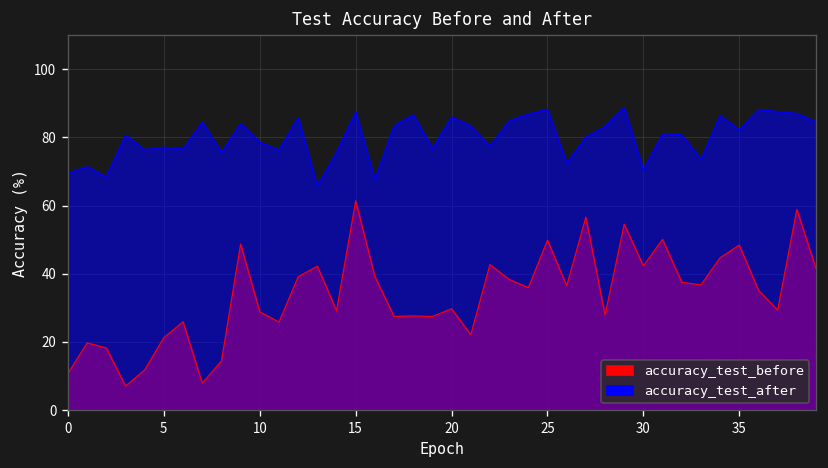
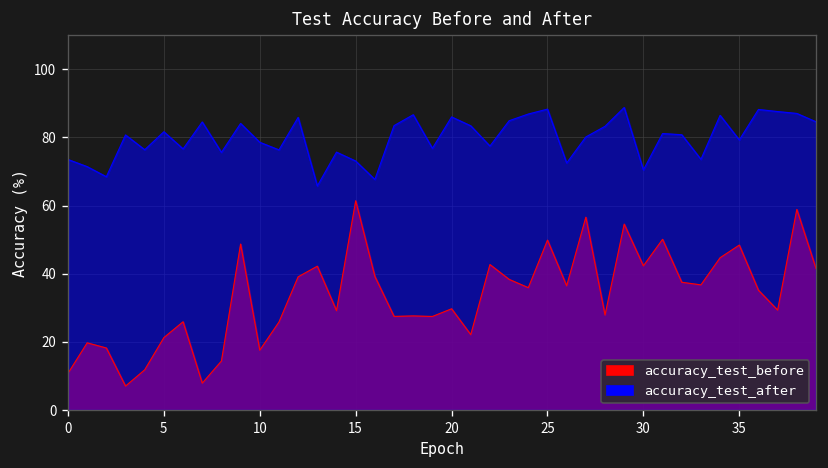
accuracy_test_after, 0: 70 -> 74
accuracy_test_after, 5: 77 -> 82
accuracy_test_before, 10: 29 -> 18
accuracy_test_after, 15: 88 -> 73
accuracy_test_after, 35: 82 -> 79
